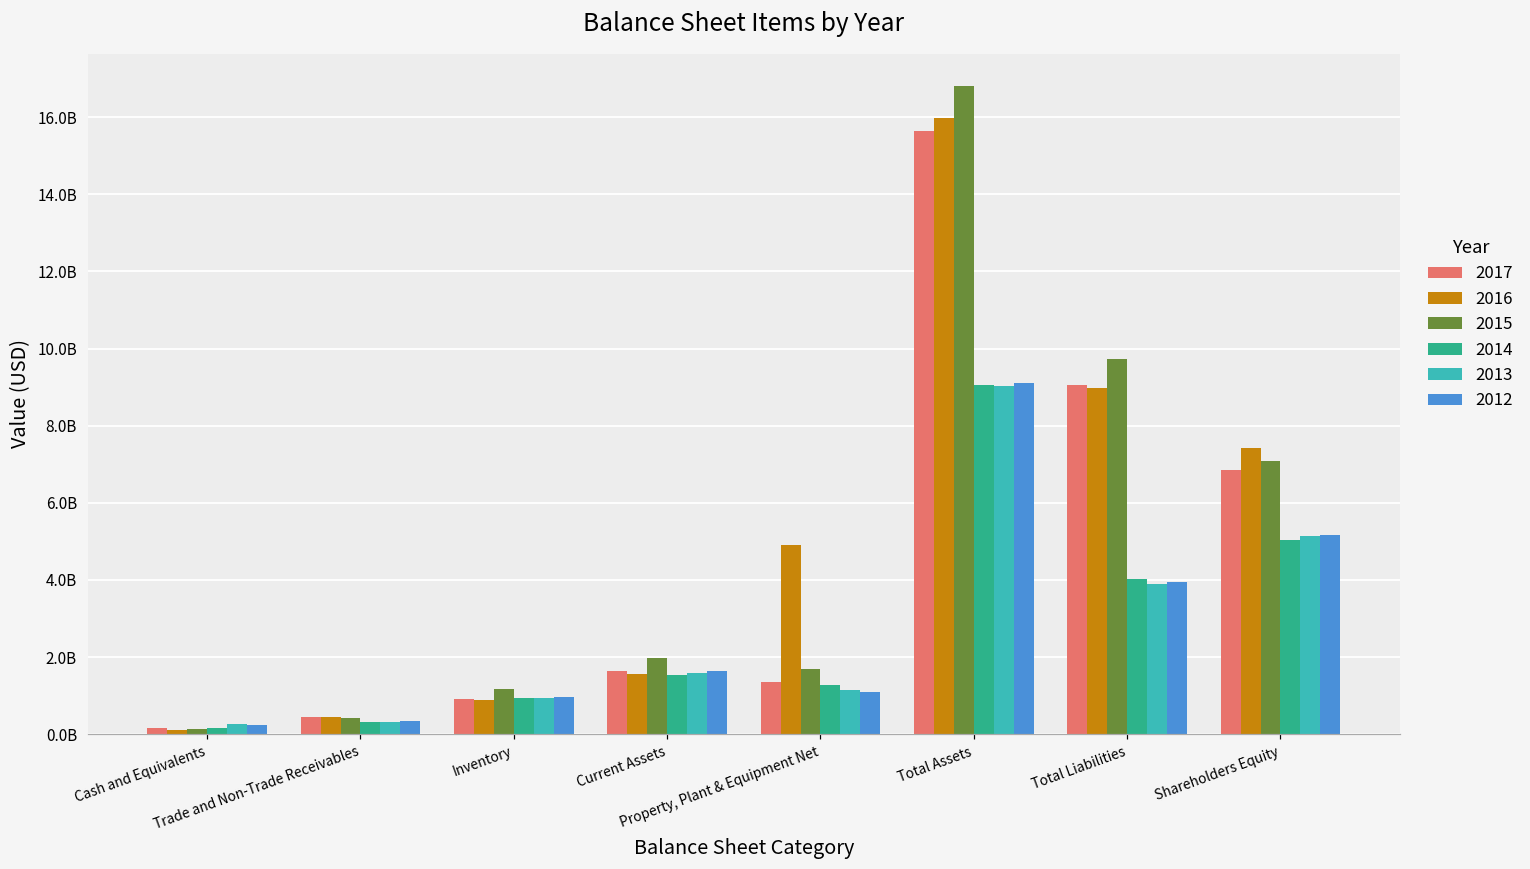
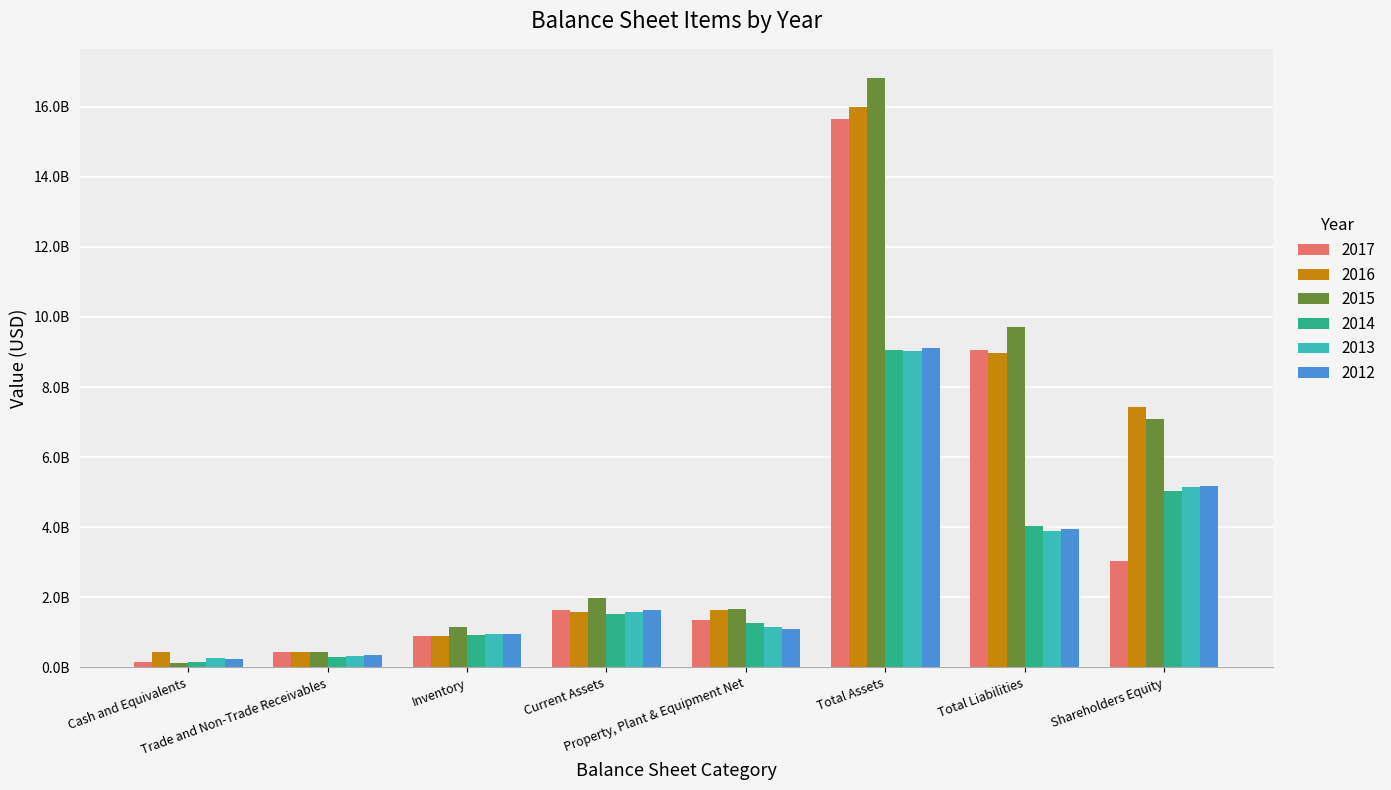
2016, Cash and Equivalents: 100000000 -> 400000000
2016, Property, Plant & Equipment Net: 4900000000 -> 1600000000
2017, Shareholders Equity: 6900000000 -> 3000000000
